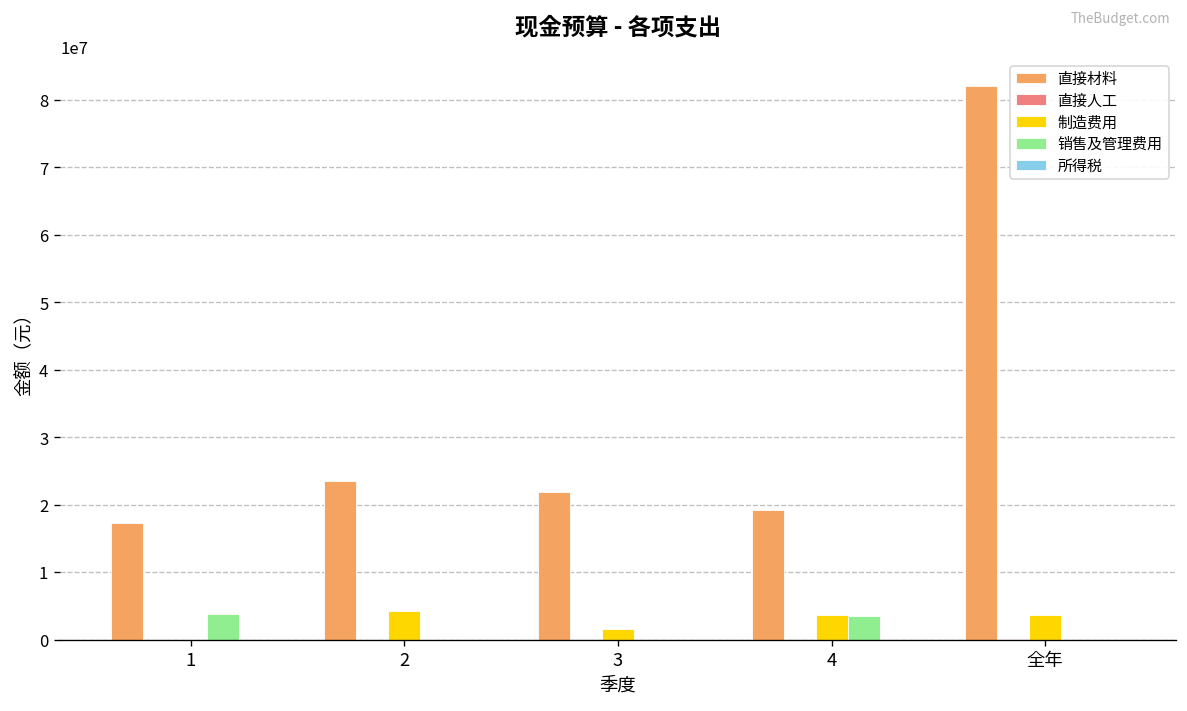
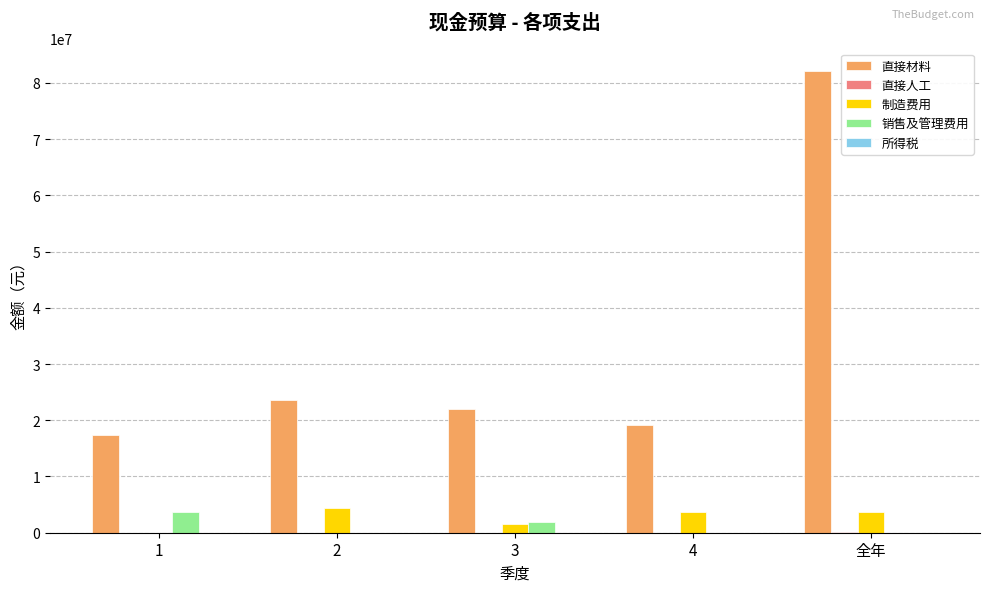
销售及管理费用, 3: 0 -> 2000000
销售及管理费用, 4: 4000000 -> 0
